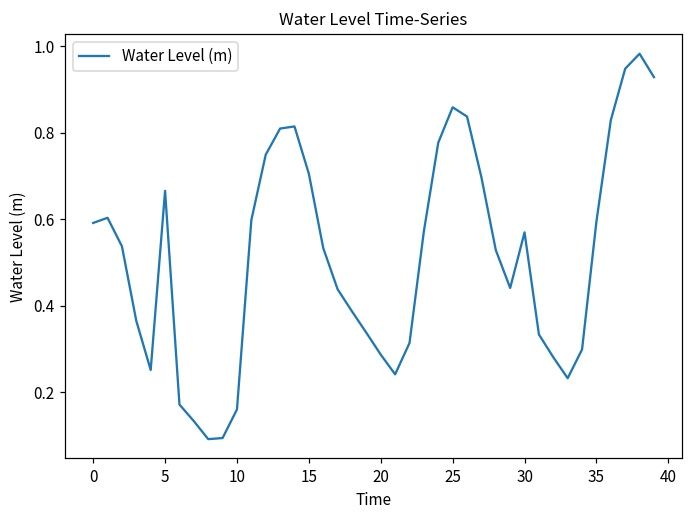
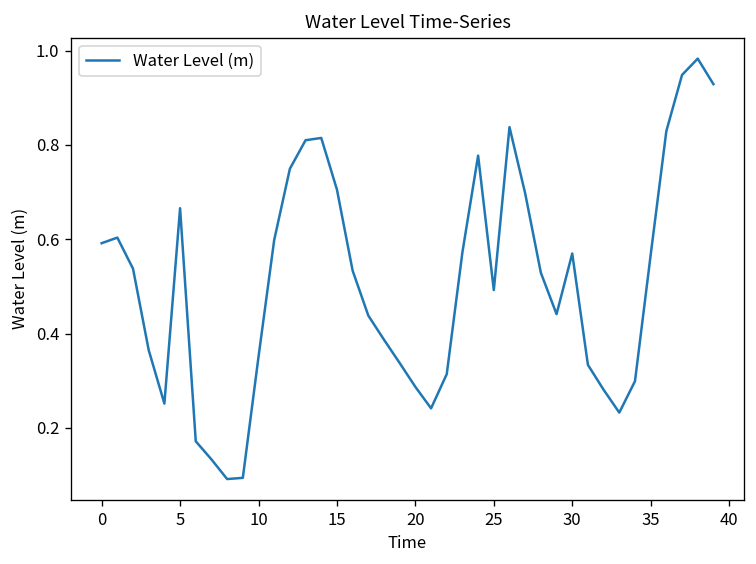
10: 0.16 -> 0.35
25: 0.86 -> 0.49
35: 0.60 -> 0.57
